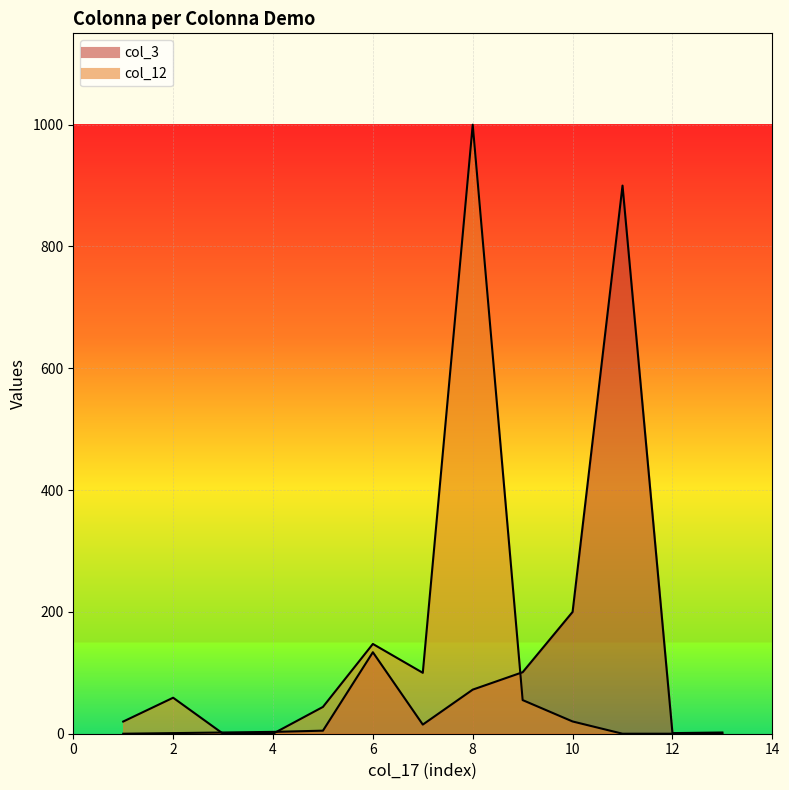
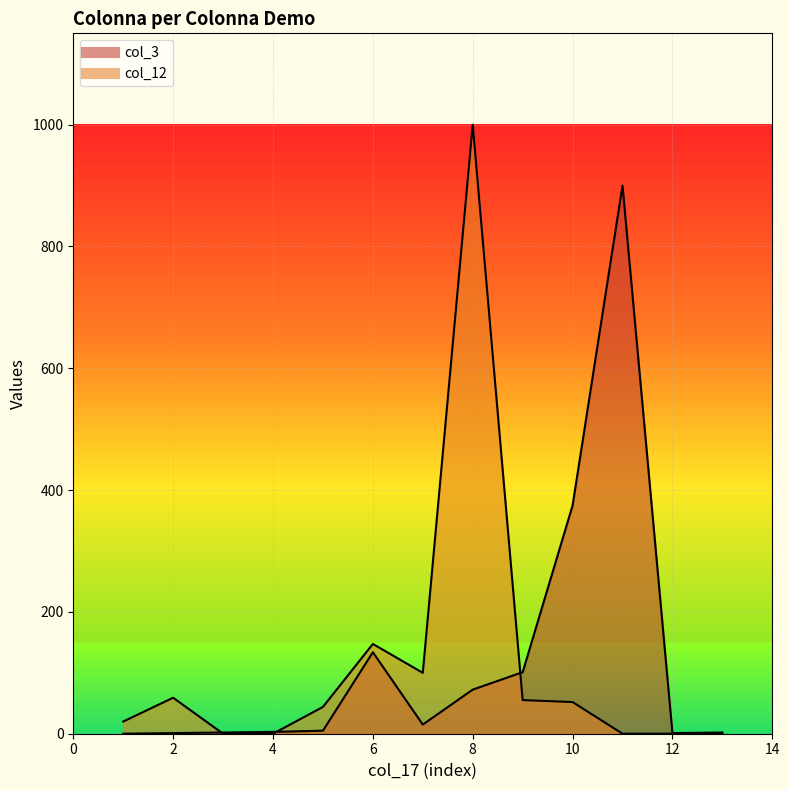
col_3, 10: 200 -> 370
col_12, 10: 20 -> 50
